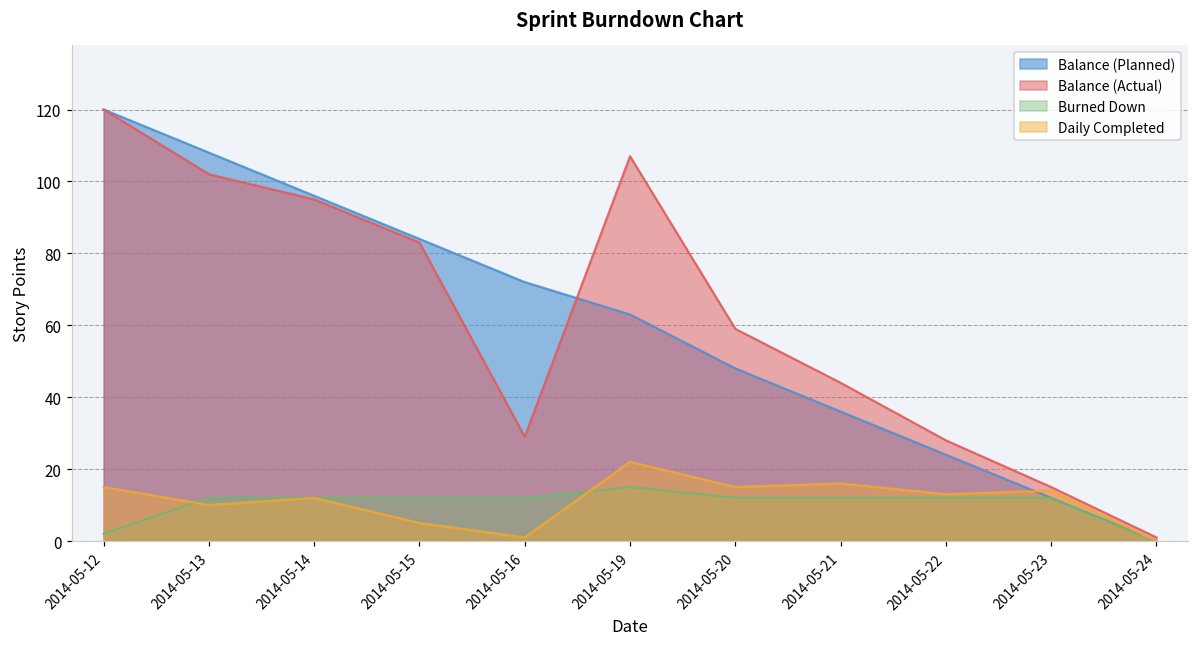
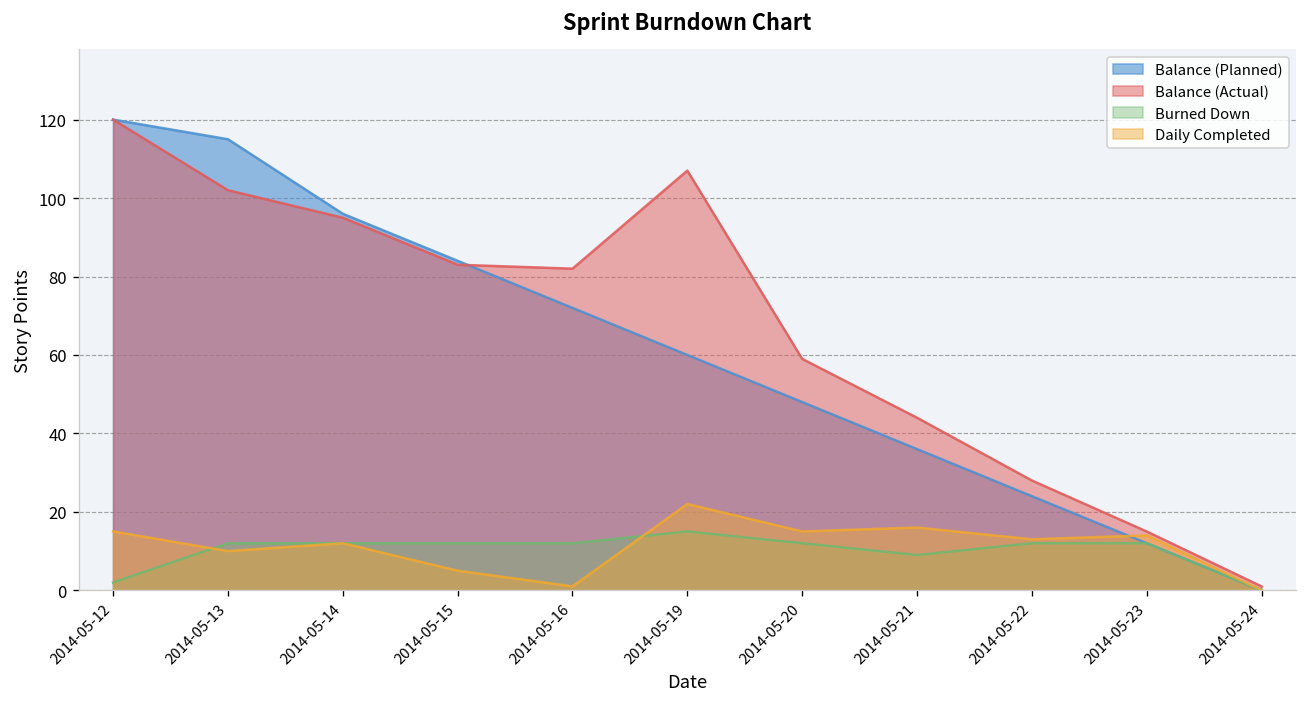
Balance (Planned), 2014-05-13: 108 -> 115
Balance (Actual), 2014-05-16: 29 -> 82
Balance (Planned), 2014-05-19: 63 -> 60
Burned Down, 2014-05-21: 12 -> 9
